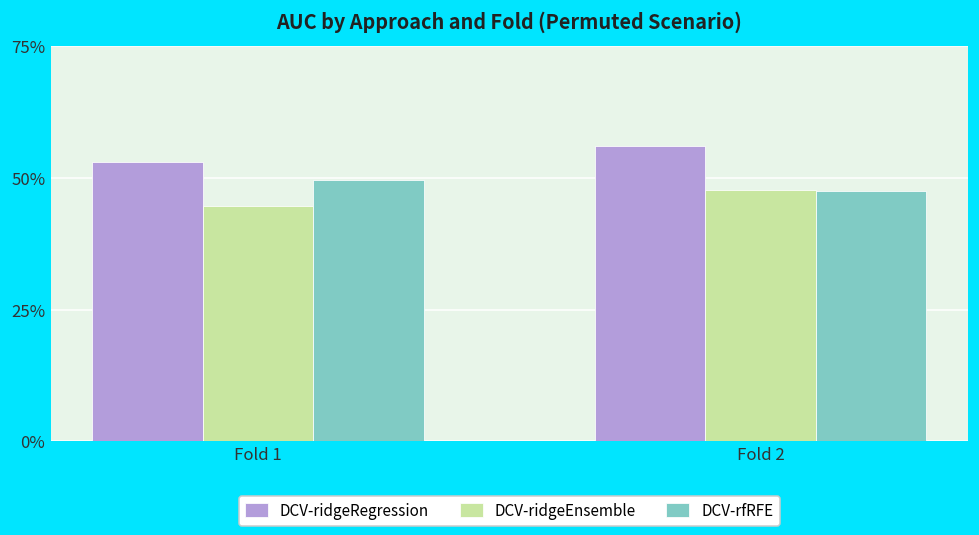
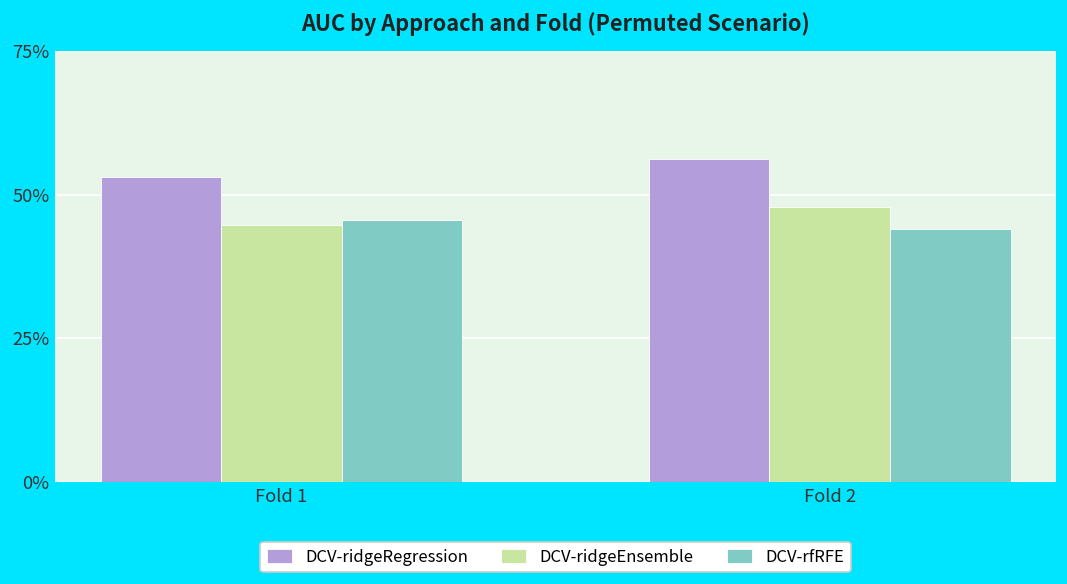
DCV-rfRFE, Fold 1: 50% -> 46%
DCV-rfRFE, Fold 2: 47% -> 44%
